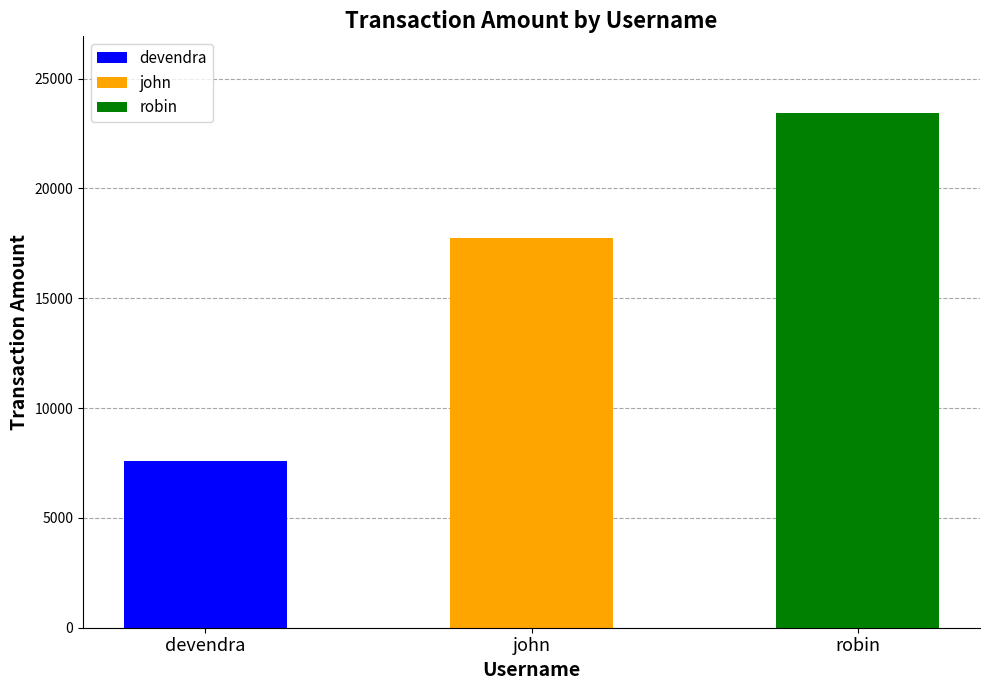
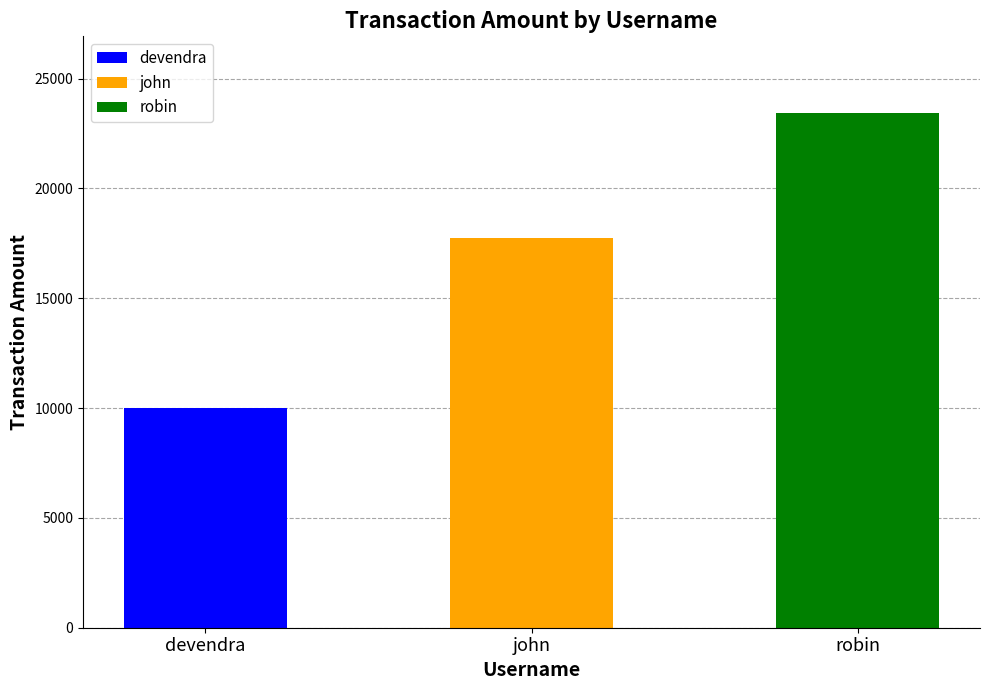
devendra: 7600 -> 10000
